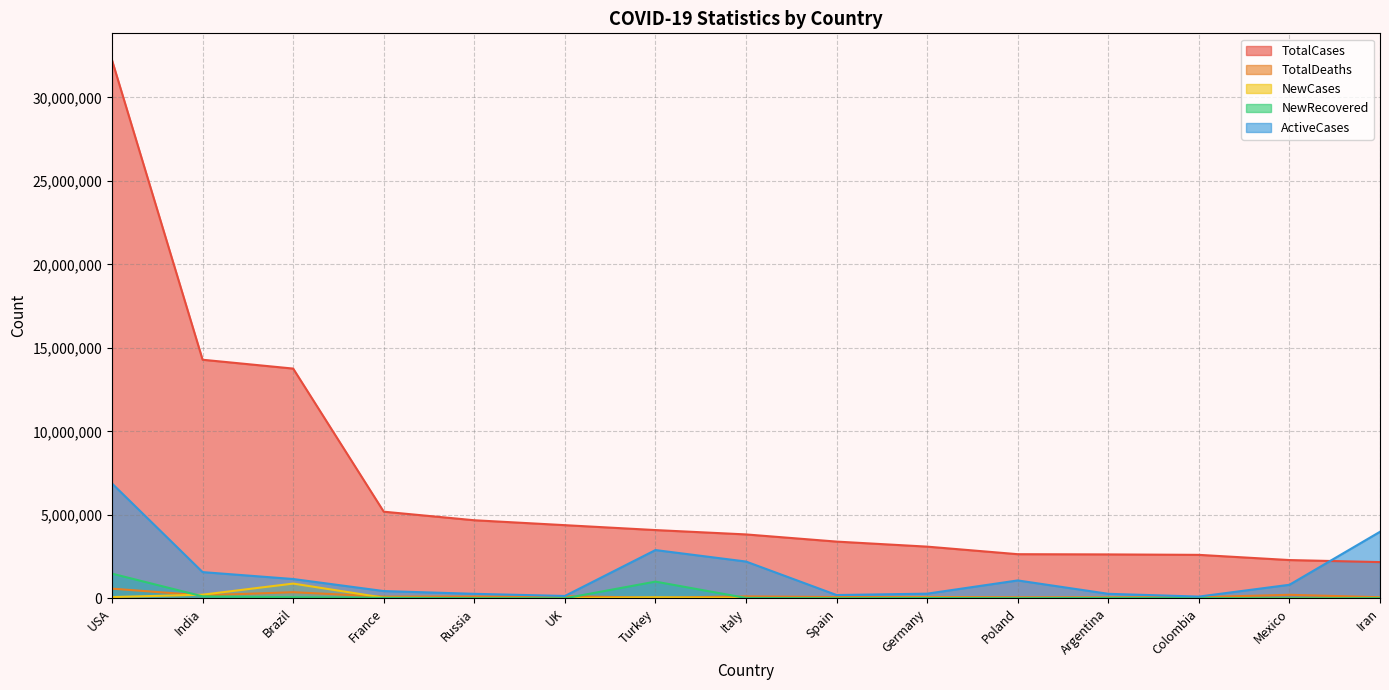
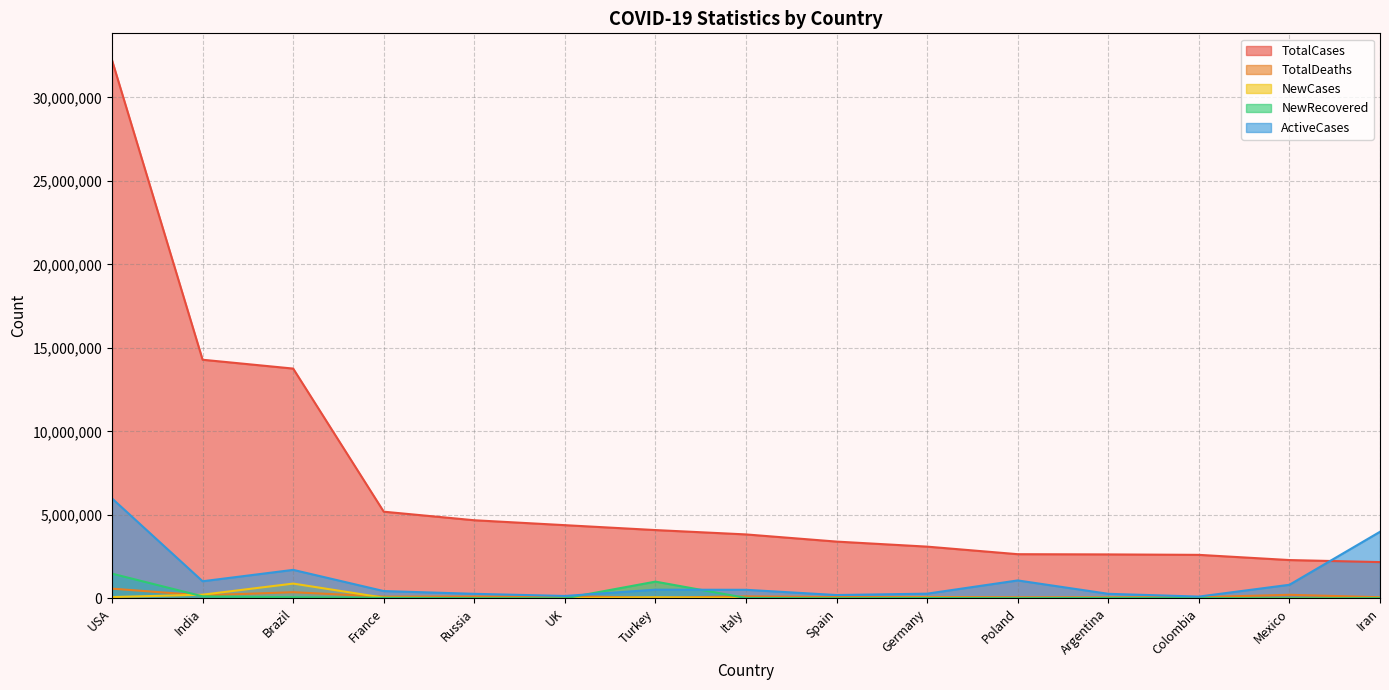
ActiveCases, USA: 6,900,000 -> 6,000,000
ActiveCases, India: 1,600,000 -> 1,000,000
ActiveCases, Brazil: 1,200,000 -> 1,700,000
ActiveCases, Turkey: 2,900,000 -> 500,000
ActiveCases, Italy: 2,200,000 -> 500,000
